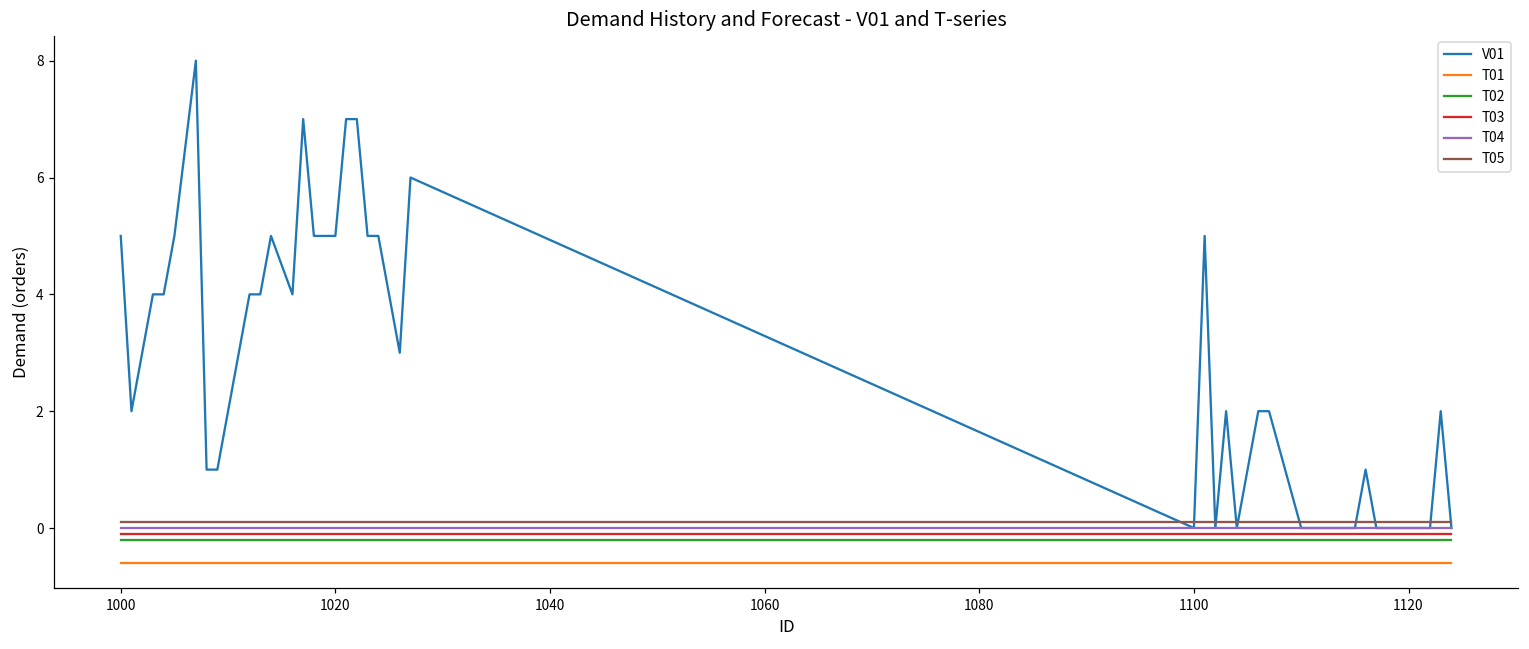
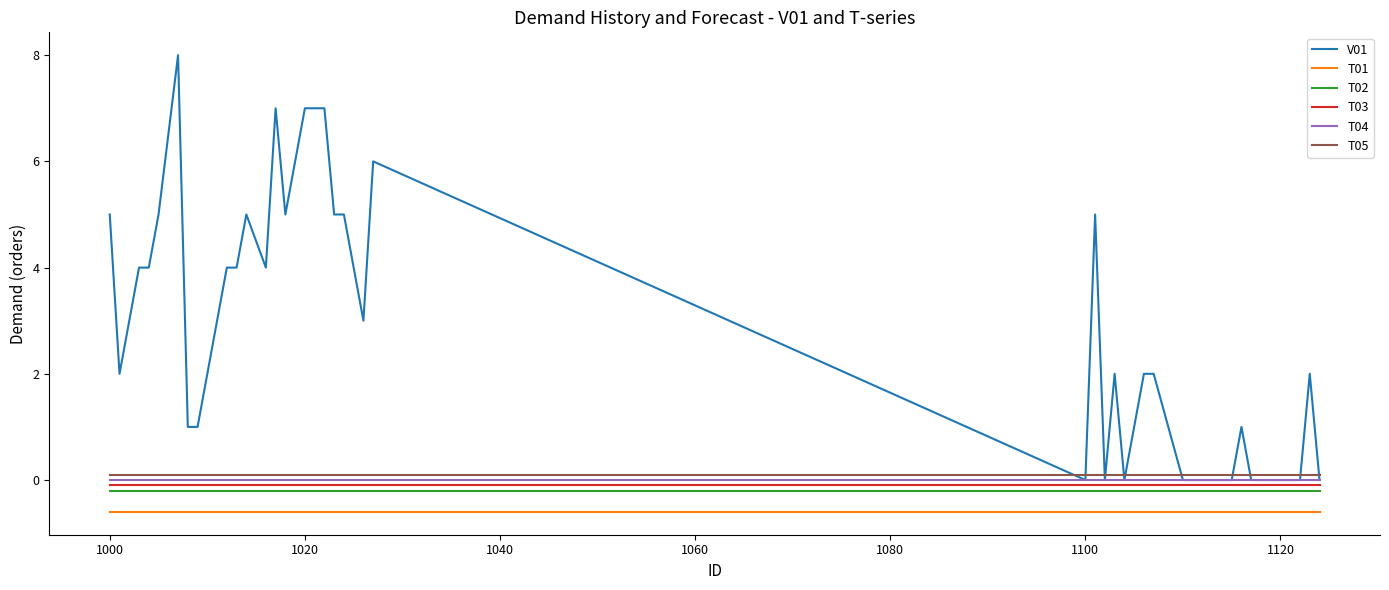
V01, 1020: 5 -> 7
